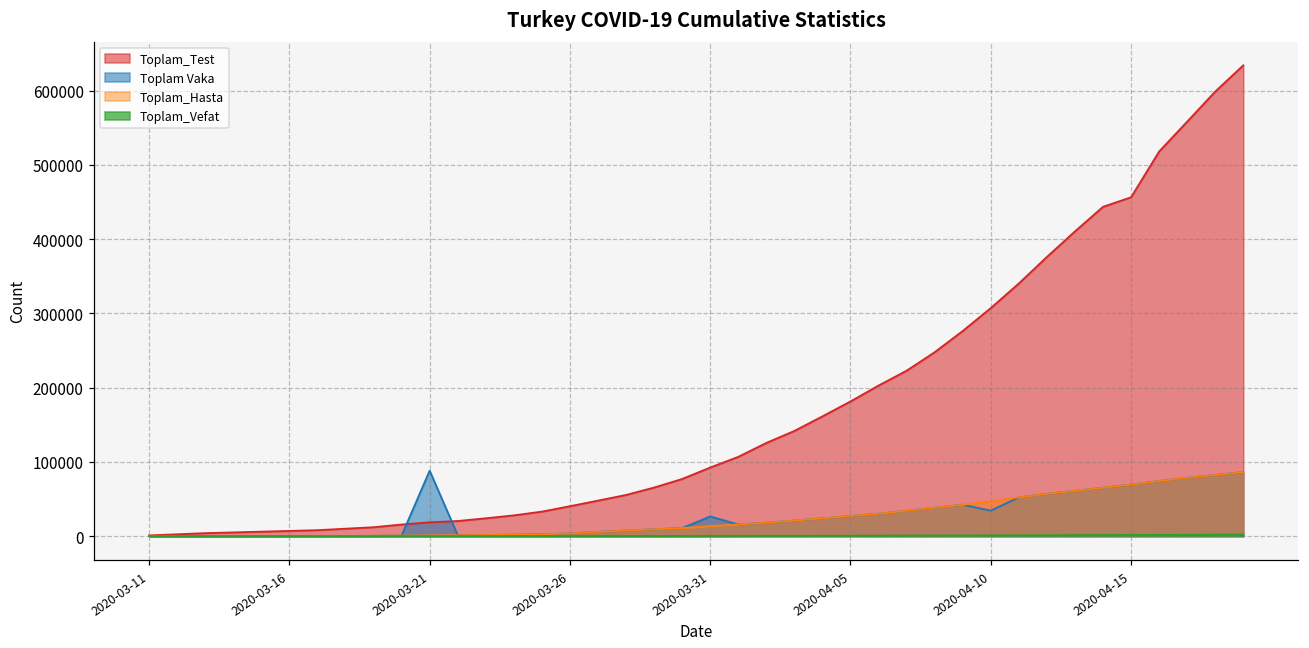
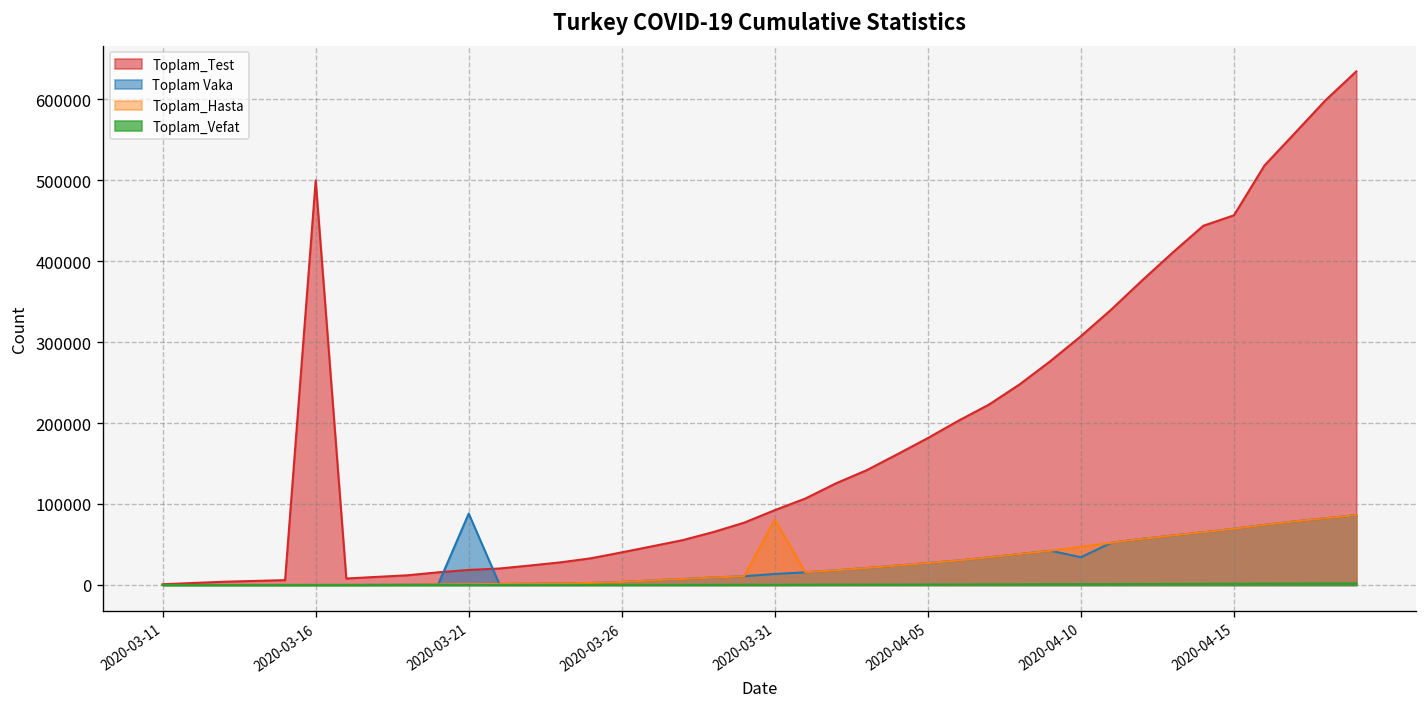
Toplam_Test, 2020-03-16: 10000 -> 500000
Toplam Vaka, 2020-03-31: 30000 -> 10000
Toplam_Hasta, 2020-03-31: 10000 -> 80000
